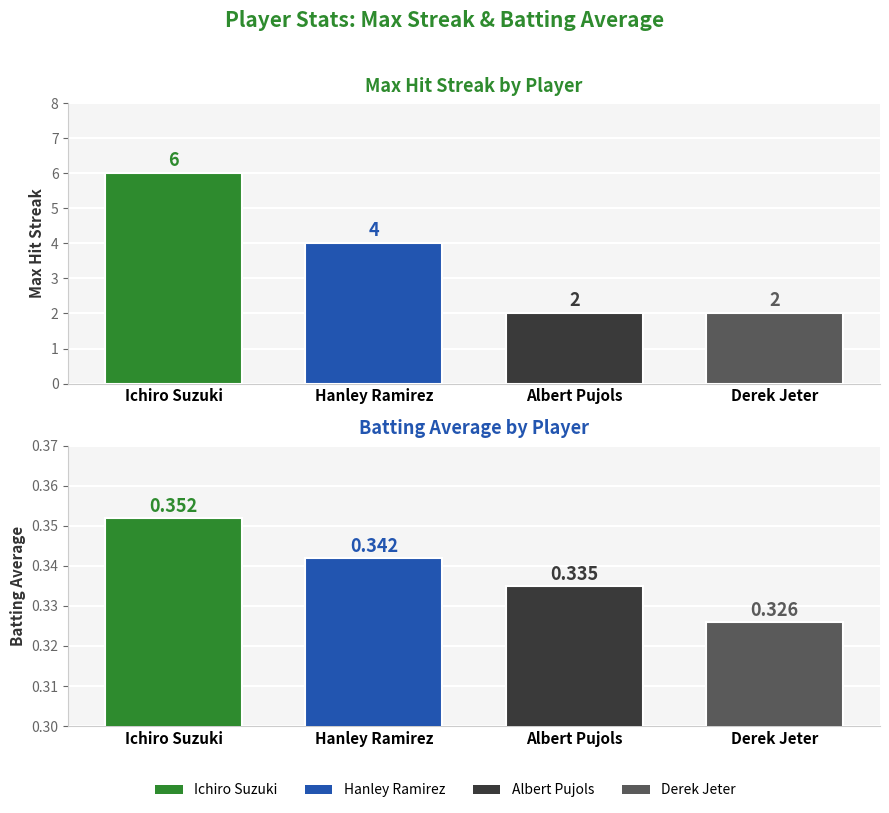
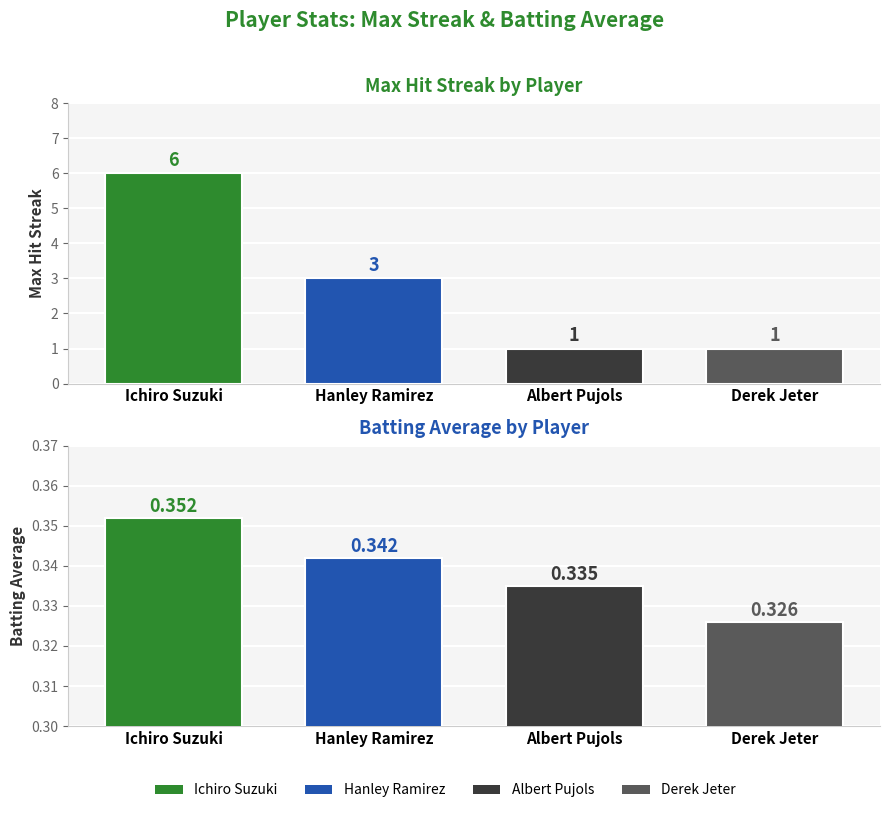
Max Hit Streak by Player, Hanley Ramirez: 4 -> 3
Max Hit Streak by Player, Albert Pujols: 2 -> 1
Max Hit Streak by Player, Derek Jeter: 2 -> 1
